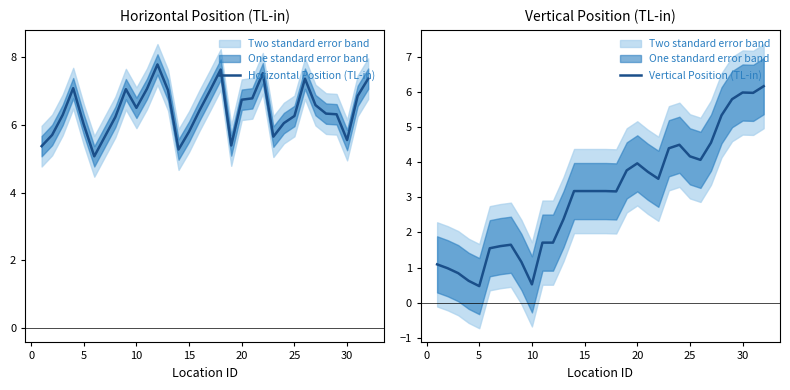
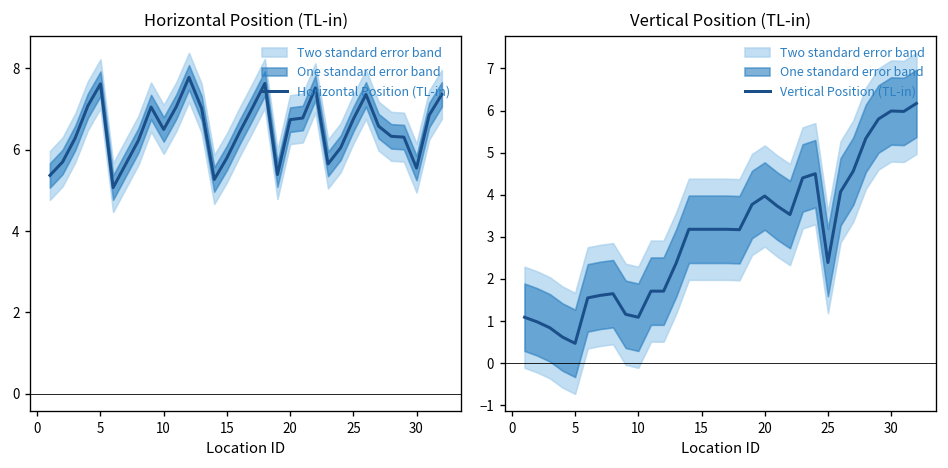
Horizontal Position (TL-in), Horizontal Position (TL-in), 5: 6.0 -> 7.6
Horizontal Position (TL-in), Horizontal Position (TL-in), 25: 6.3 -> 6.8
Vertical Position (TL-in), Vertical Position (TL-in), 10: 0.5 -> 1.1
Vertical Position (TL-in), Vertical Position (TL-in), 25: 4.2 -> 2.4
